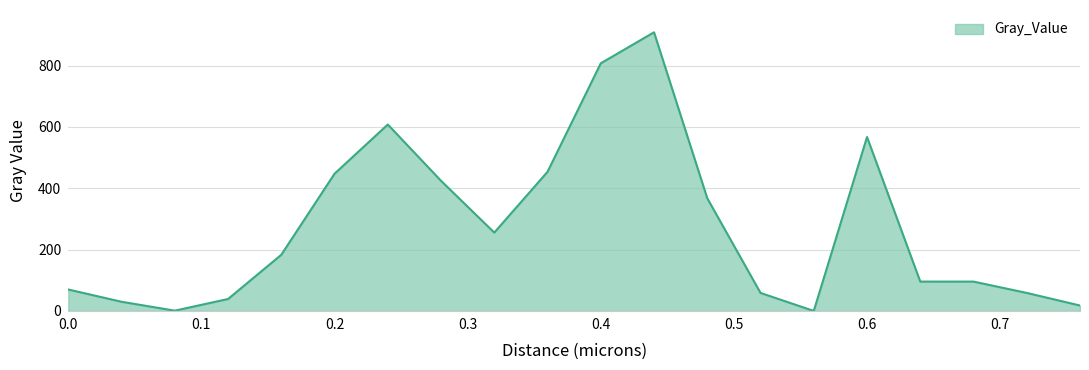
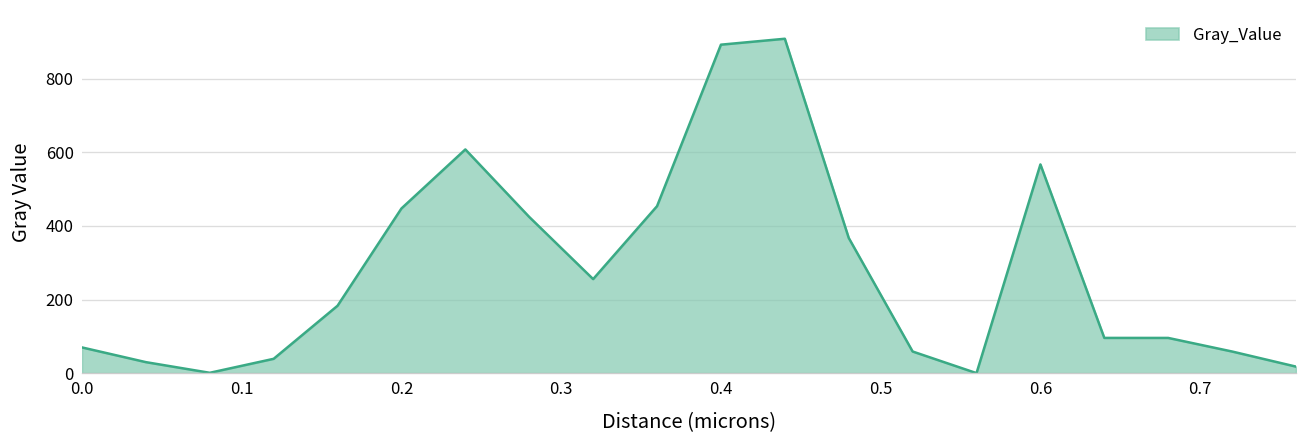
0.4: 810 -> 890
